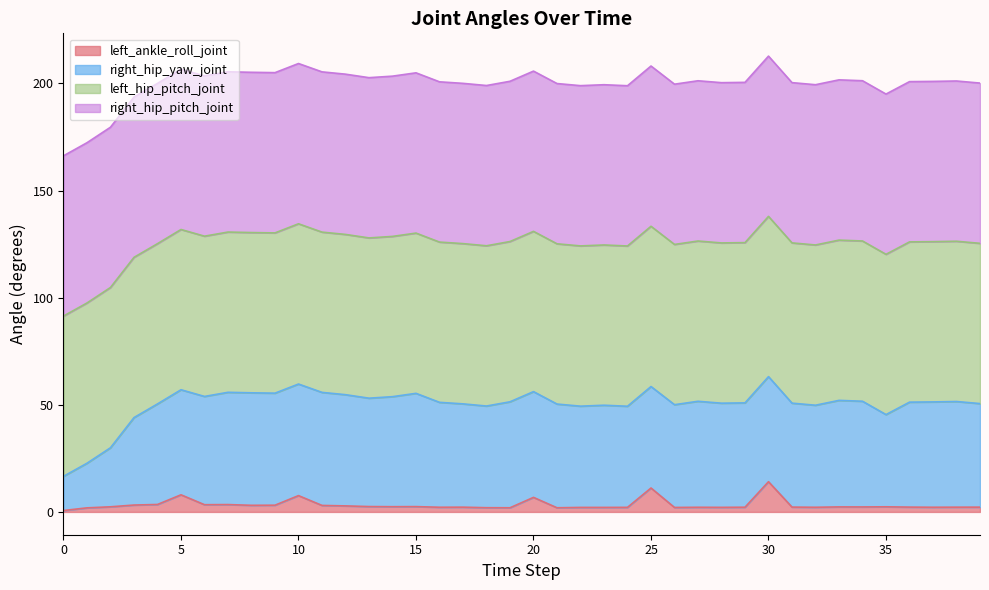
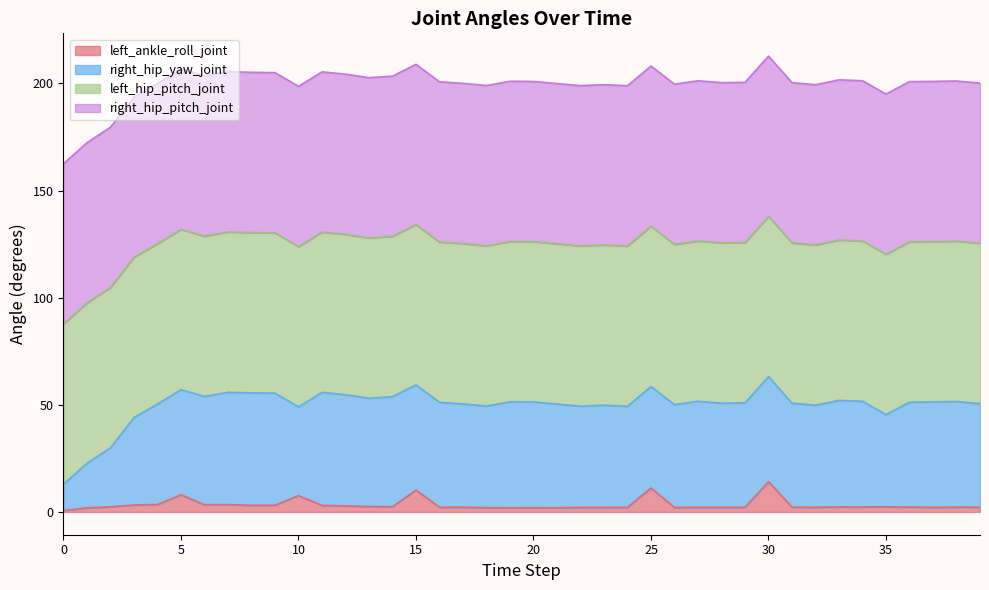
right_hip_yaw_joint, 0: 16 -> 12
right_hip_yaw_joint, 10: 52 -> 41
left_ankle_roll_joint, 15: 2 -> 10
right_hip_yaw_joint, 15: 53 -> 49
left_ankle_roll_joint, 20: 7 -> 2
